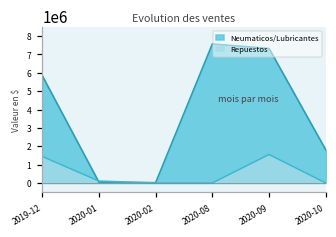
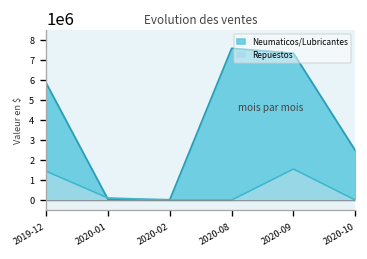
Neumaticos/Lubricantes, 2020-10: 1800000 -> 2500000
